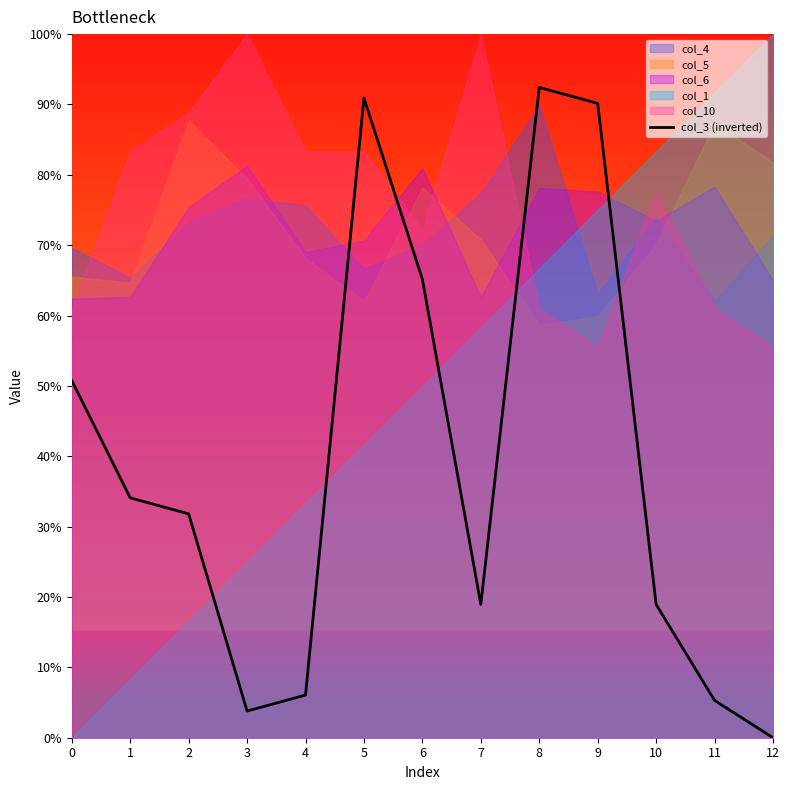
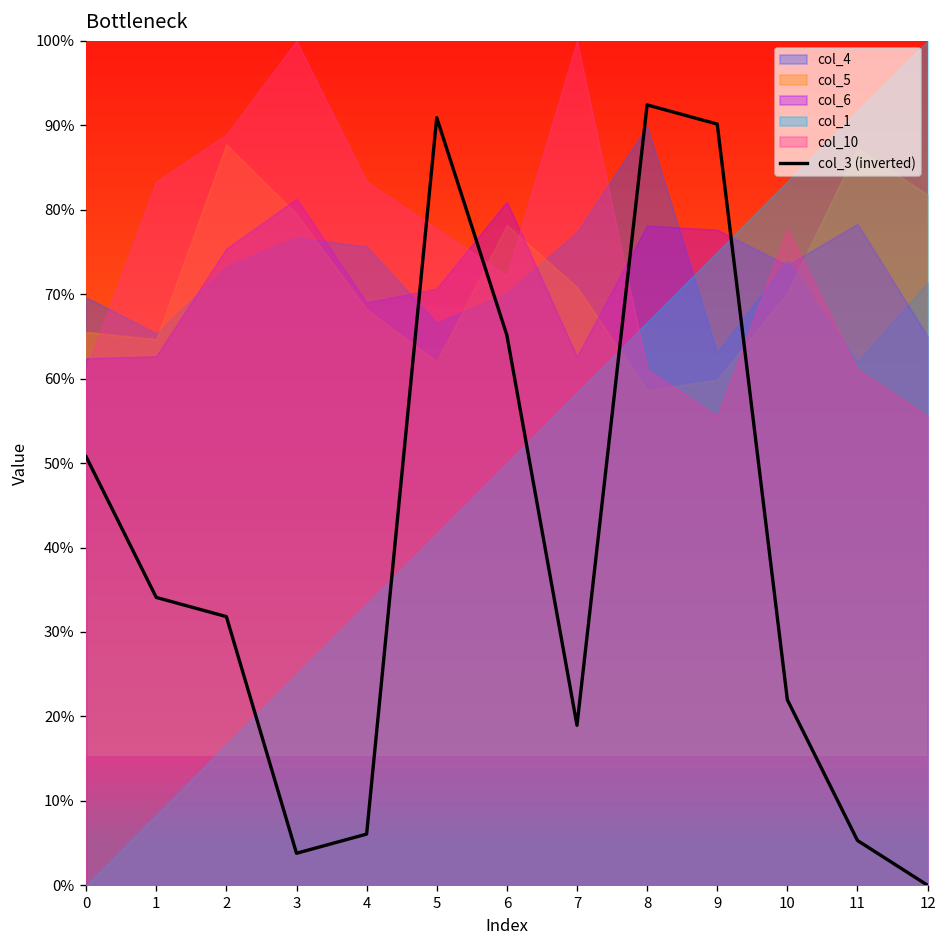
col_10, 5: 83% -> 78%
col_3 (inverted), 10: 19% -> 22%
